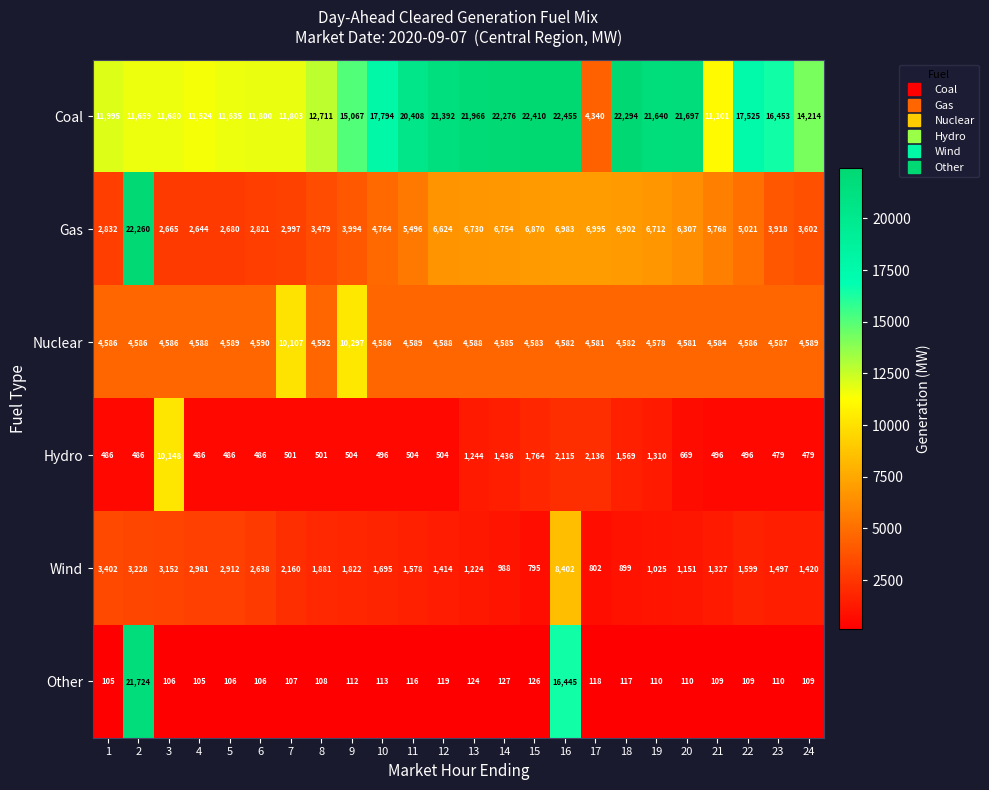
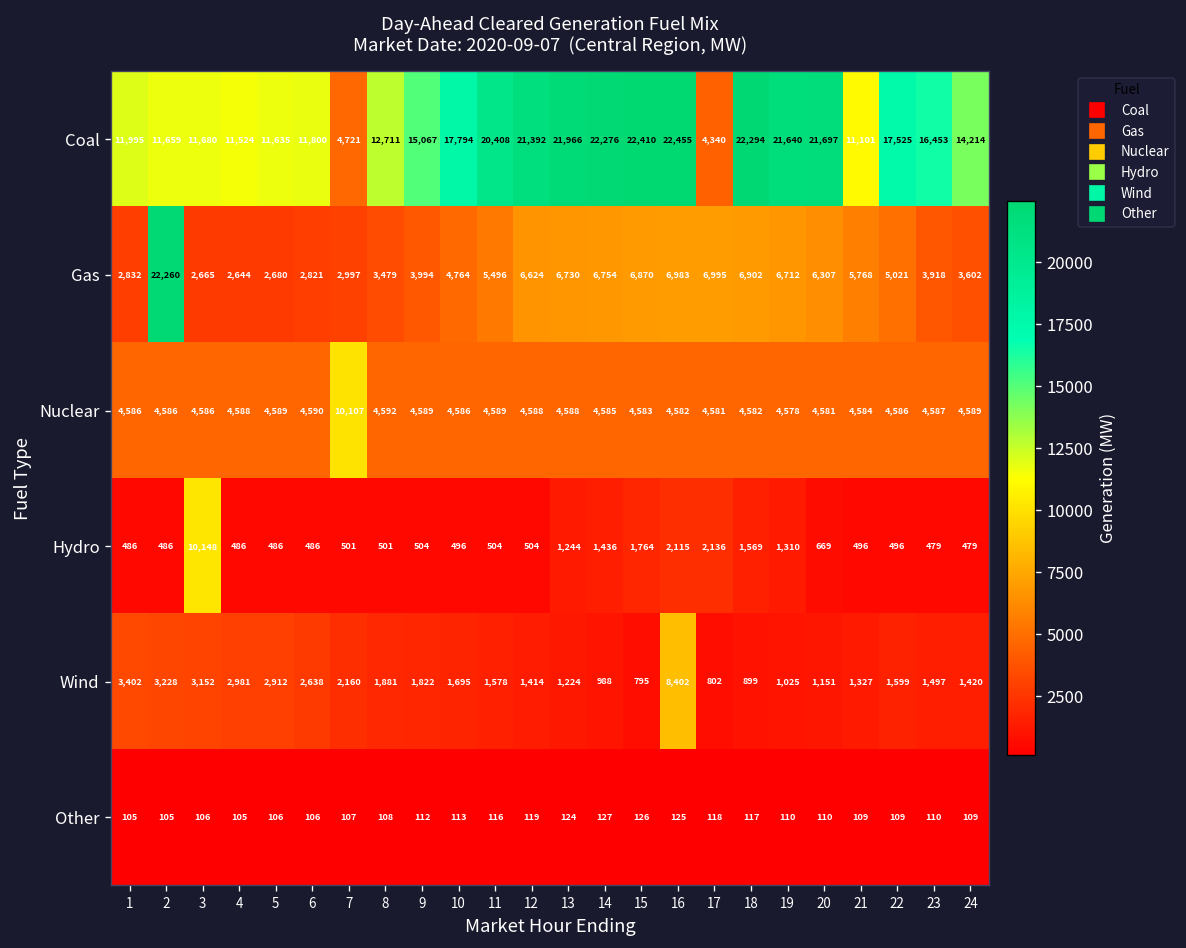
Coal, 7: 11,803 -> 4,721
Nuclear, 9: 10,297 -> 4,589
Other, 2: 21,724 -> 105
Other, 16: 16,445 -> 125
